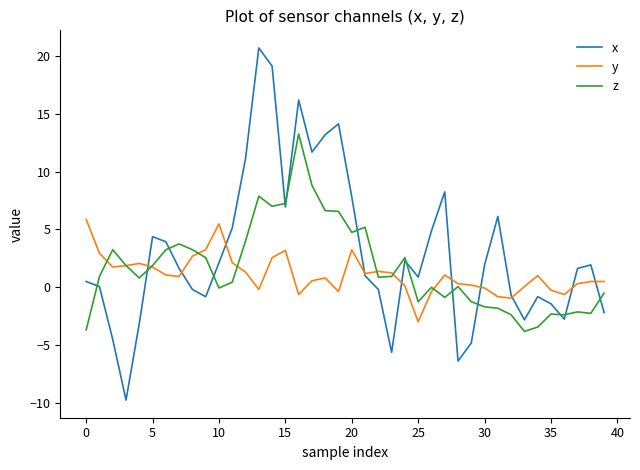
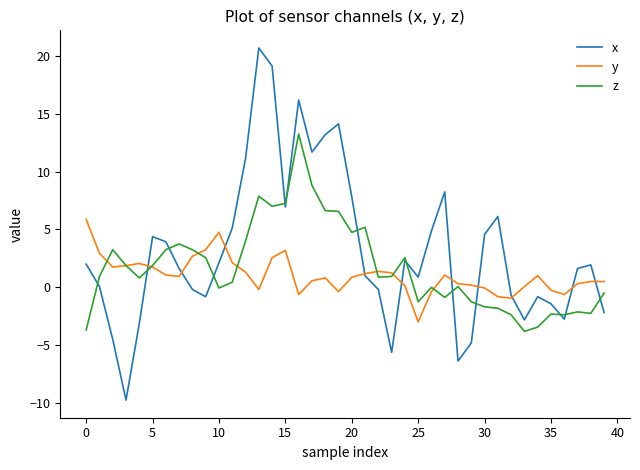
x, 0: 0.5 -> 2.0
y, 10: 5.5 -> 4.8
y, 20: 3.2 -> 0.9
x, 30: 1.9 -> 4.6
